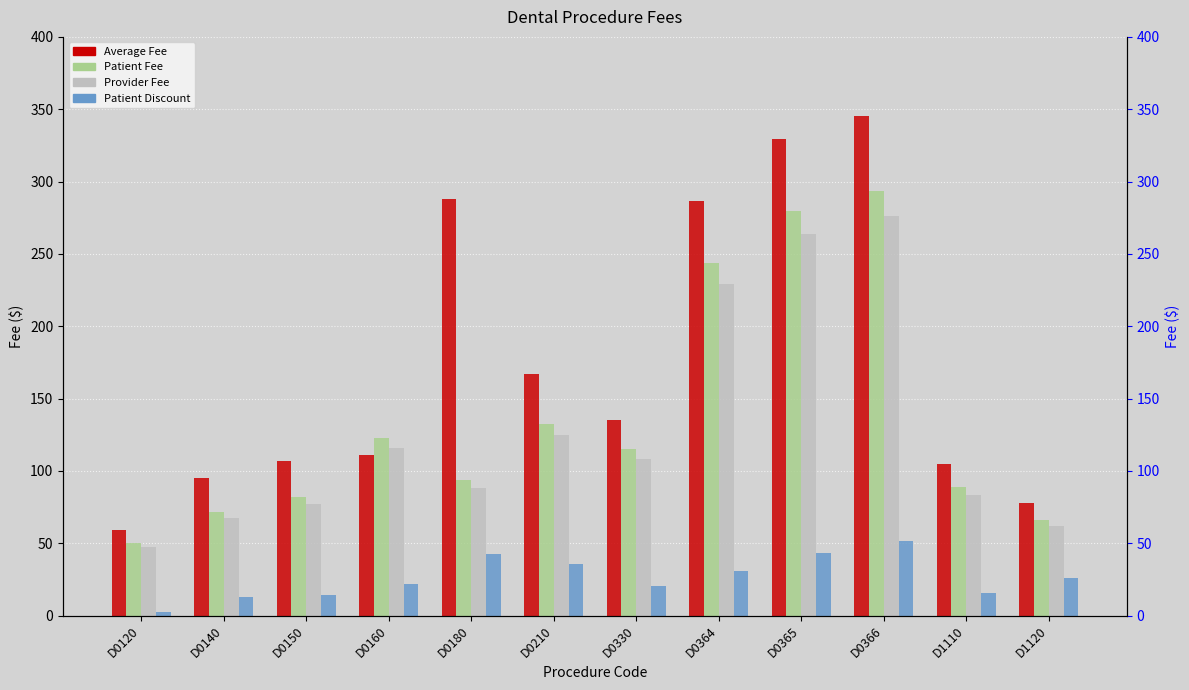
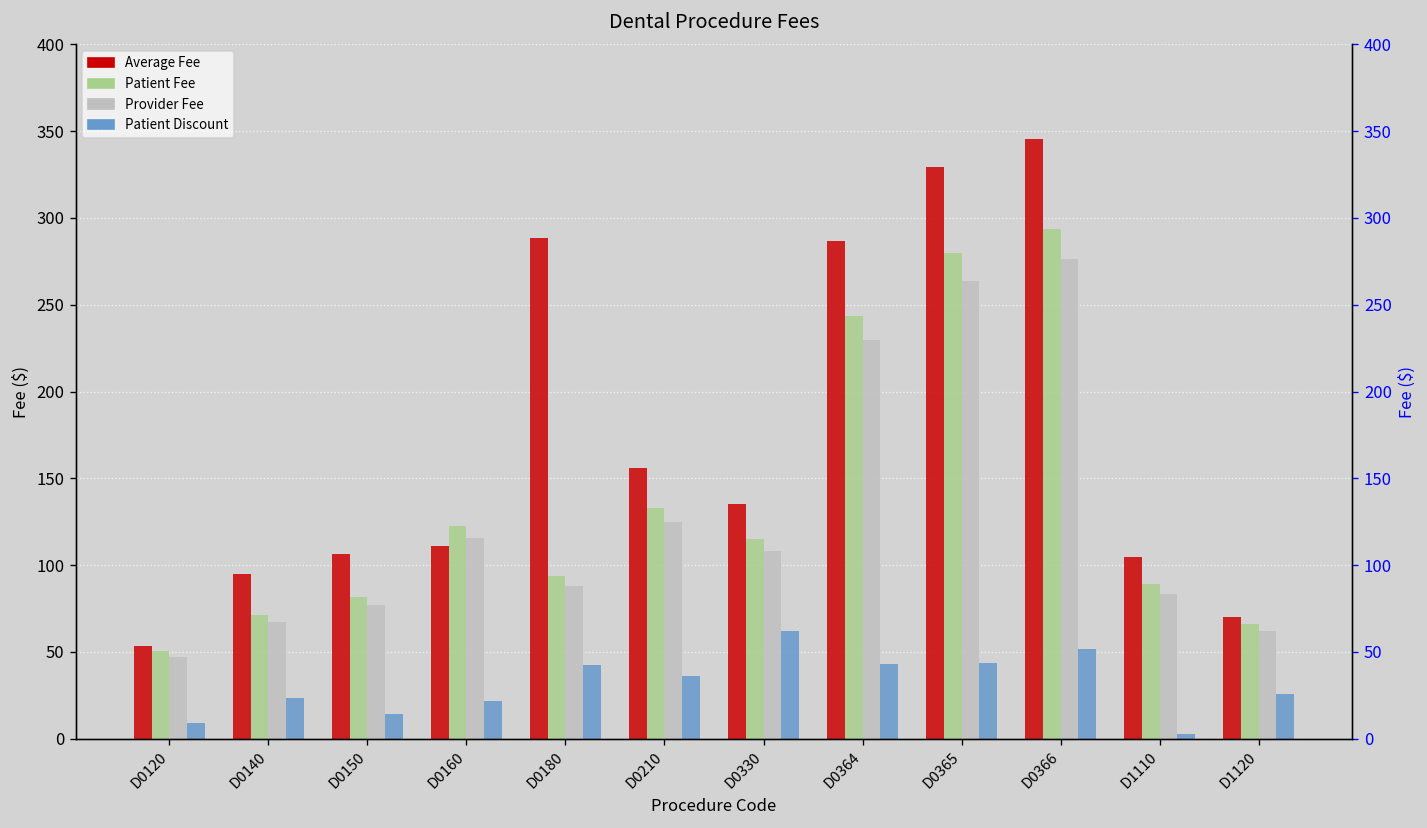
Average Fee, D0120: 59 -> 54
Patient Discount, D0120: 3 -> 9
Patient Discount, D0140: 13 -> 23
Average Fee, D0210: 167 -> 156
Patient Discount, D0330: 20 -> 62
Patient Discount, D0364: 31 -> 43
Patient Discount, D1110: 16 -> 3
Average Fee, D1120: 78 -> 70
